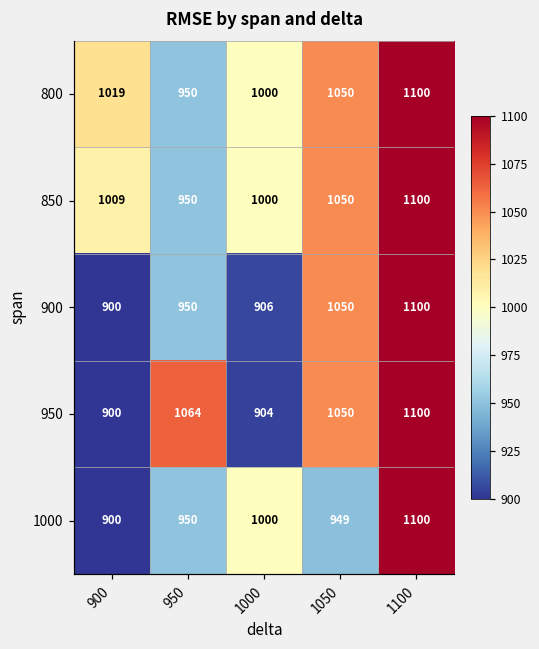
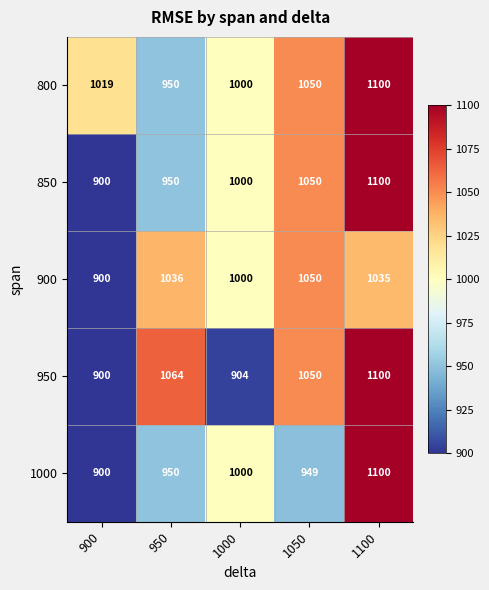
850, 900: 1009 -> 900
900, 950: 950 -> 1036
900, 1000: 906 -> 1000
900, 1100: 1100 -> 1035
